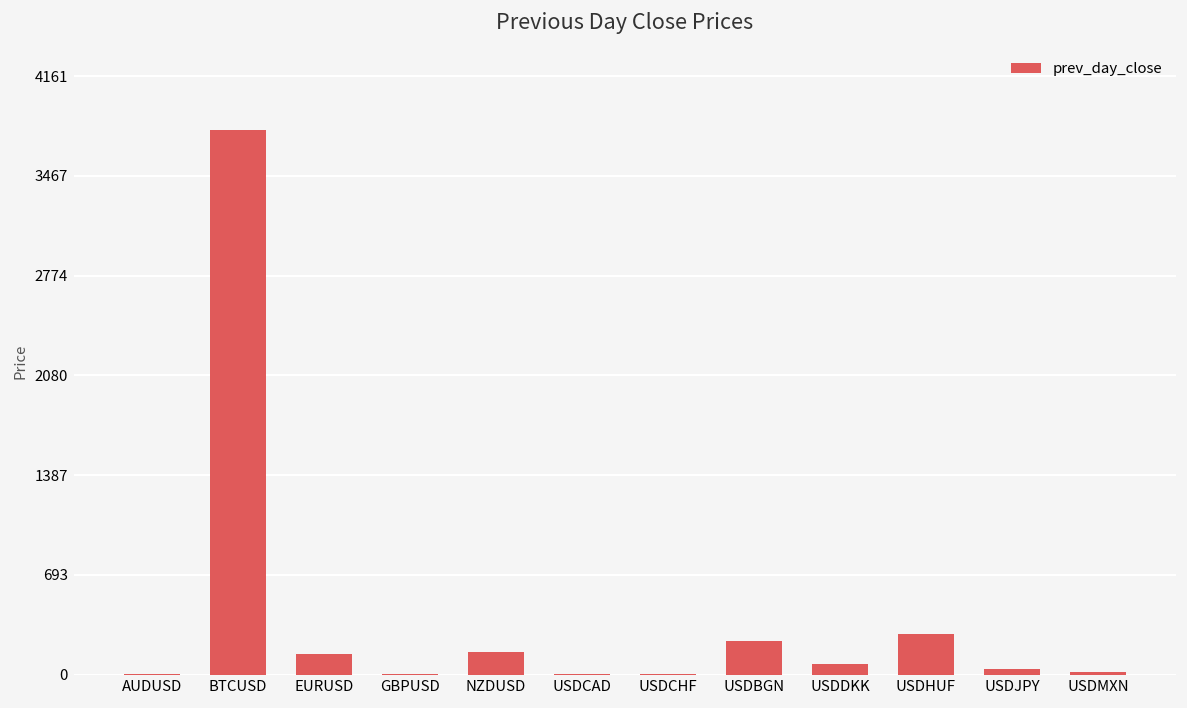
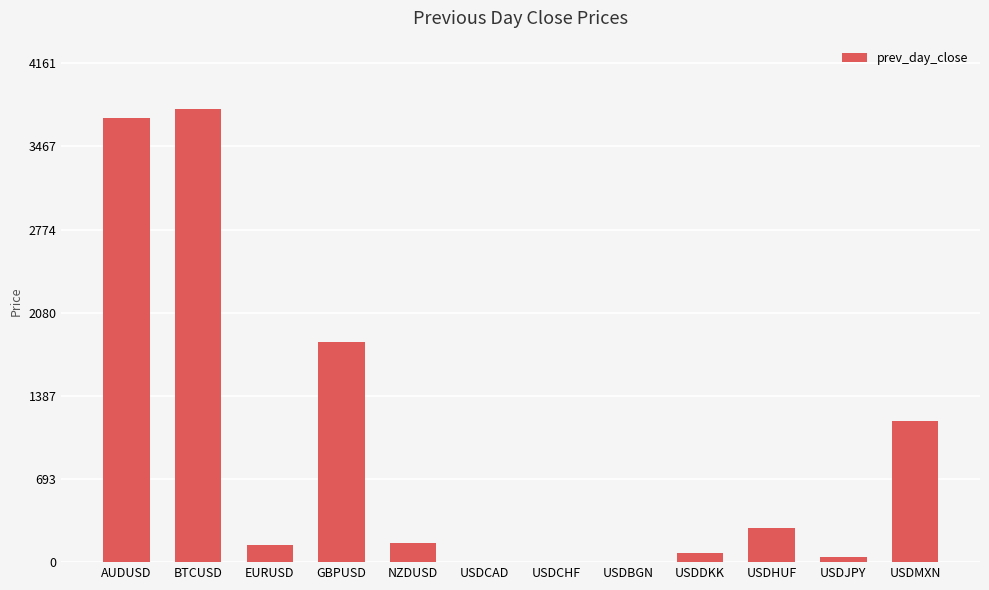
AUDUSD: 0 -> 3700
GBPUSD: 0 -> 1830
USDBGN: 230 -> 0
USDMXN: 20 -> 1170
